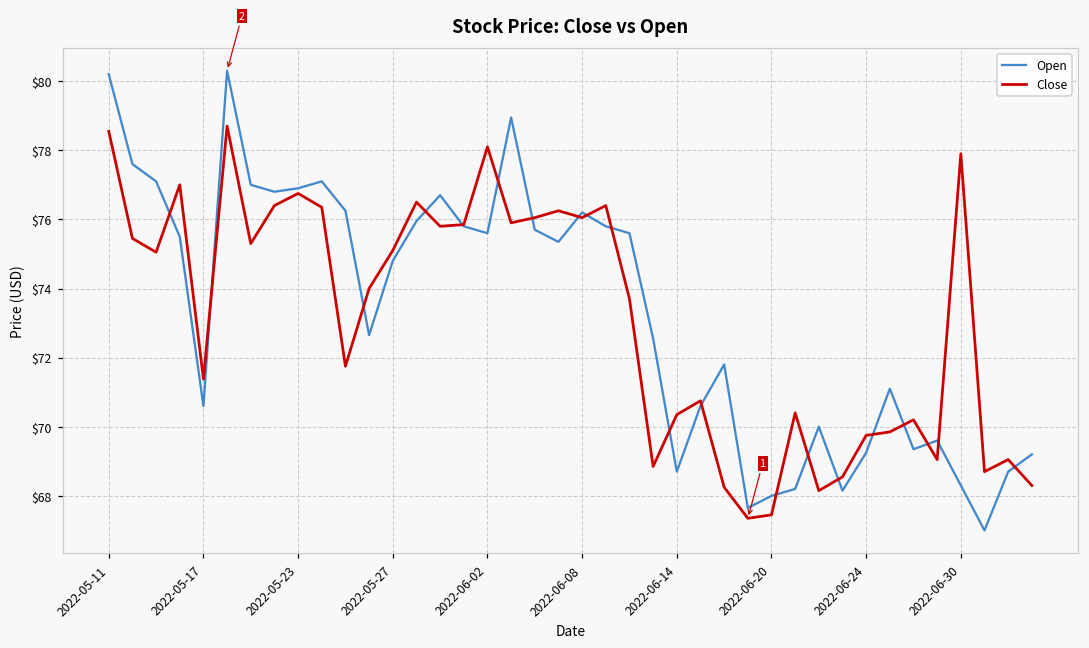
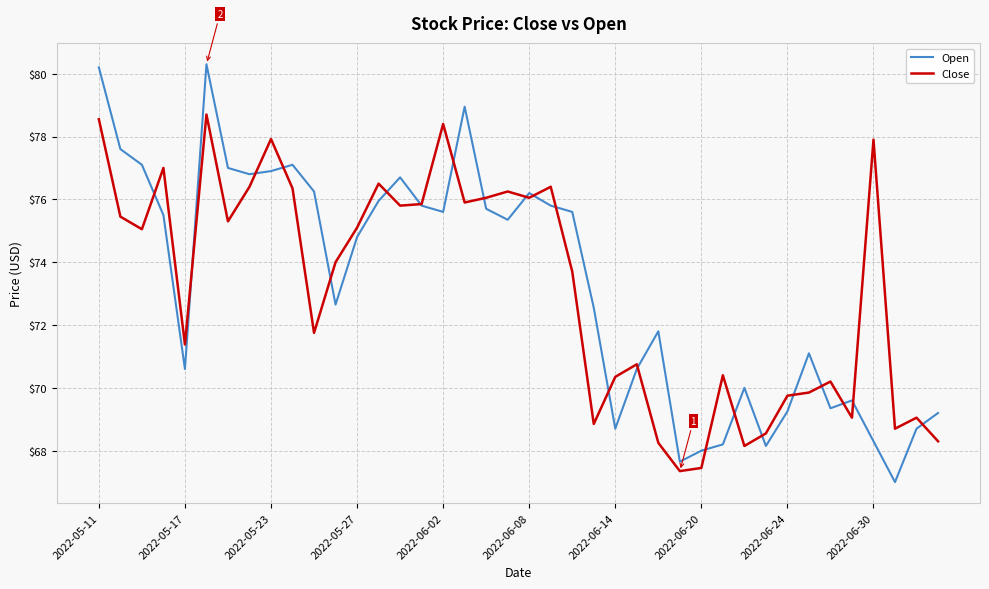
Close, 2022-05-23: $76.8 -> $77.9
Close, 2022-06-02: $78.1 -> $78.4
